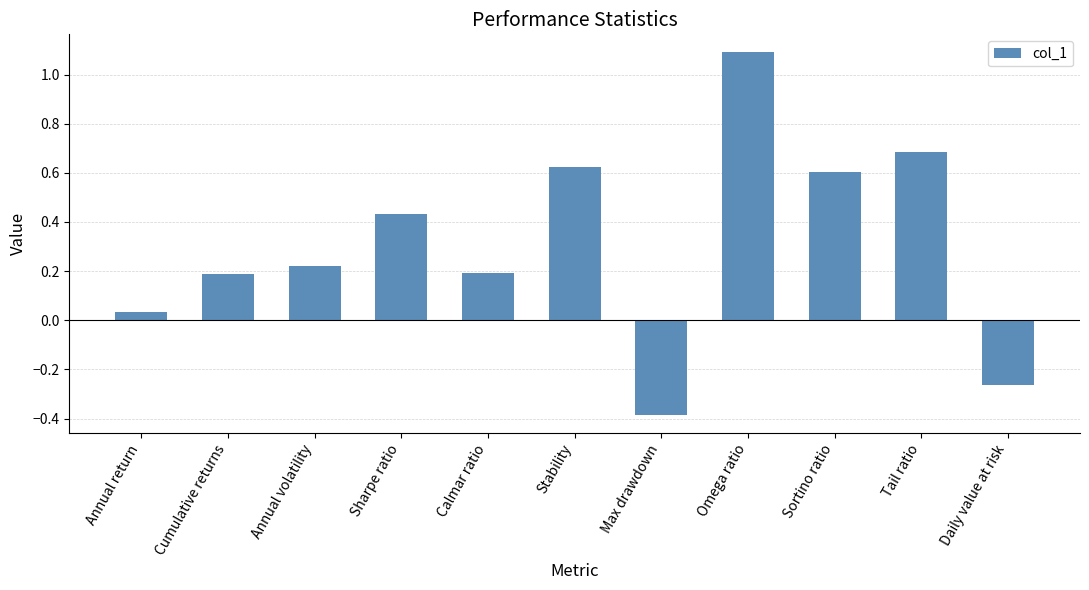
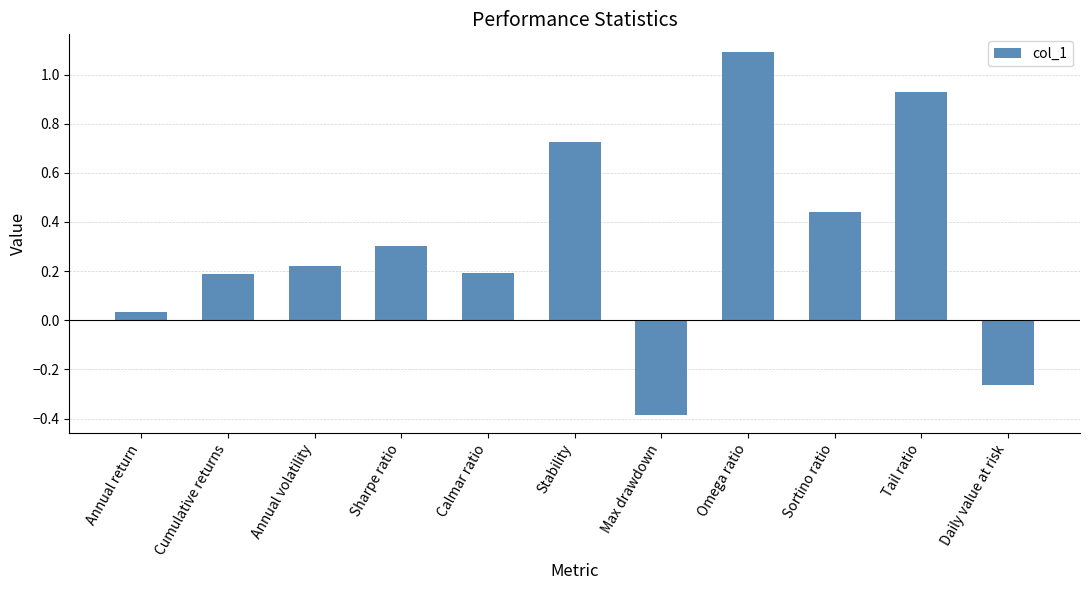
Sharpe ratio: 0.43 -> 0.30
Stability: 0.62 -> 0.73
Sortino ratio: 0.60 -> 0.44
Tail ratio: 0.68 -> 0.93
